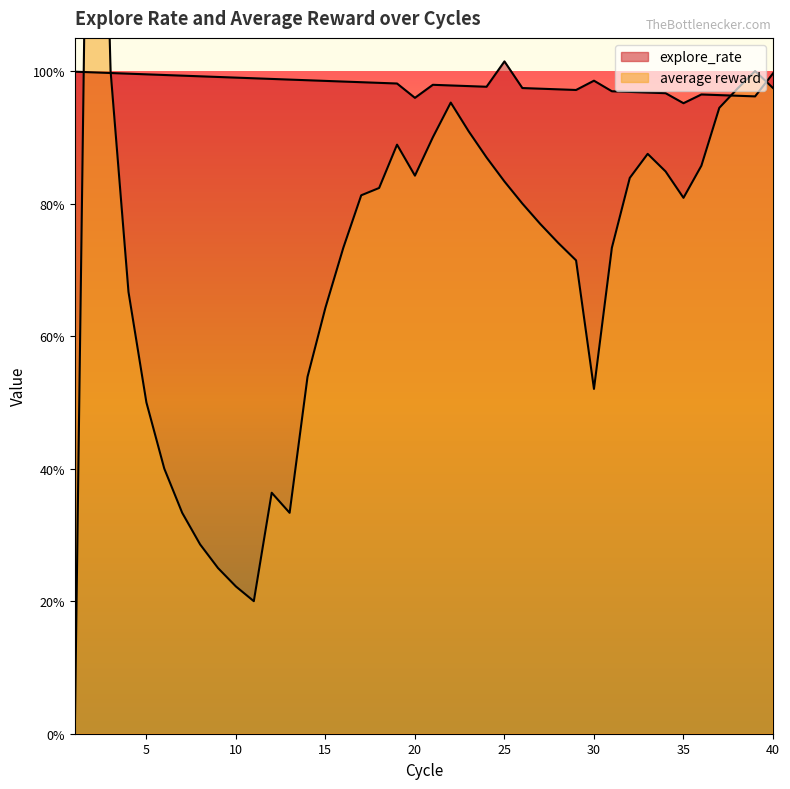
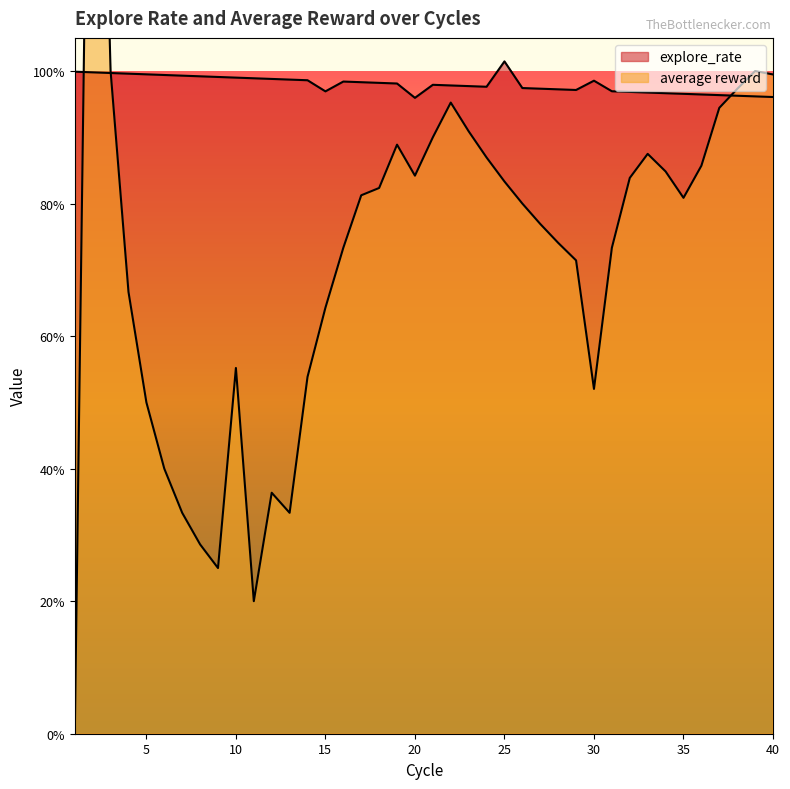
average reward, 10: 22% -> 55%
explore_rate, 15: 99% -> 97%
explore_rate, 35: 95% -> 97%
explore_rate, 40: 100% -> 96%
average reward, 40: 97% -> 99%
